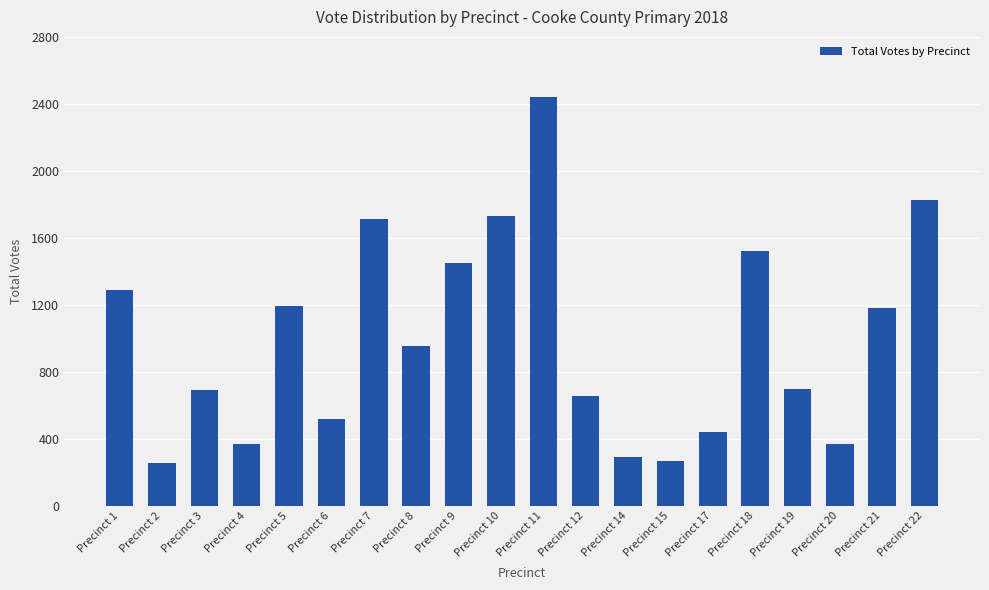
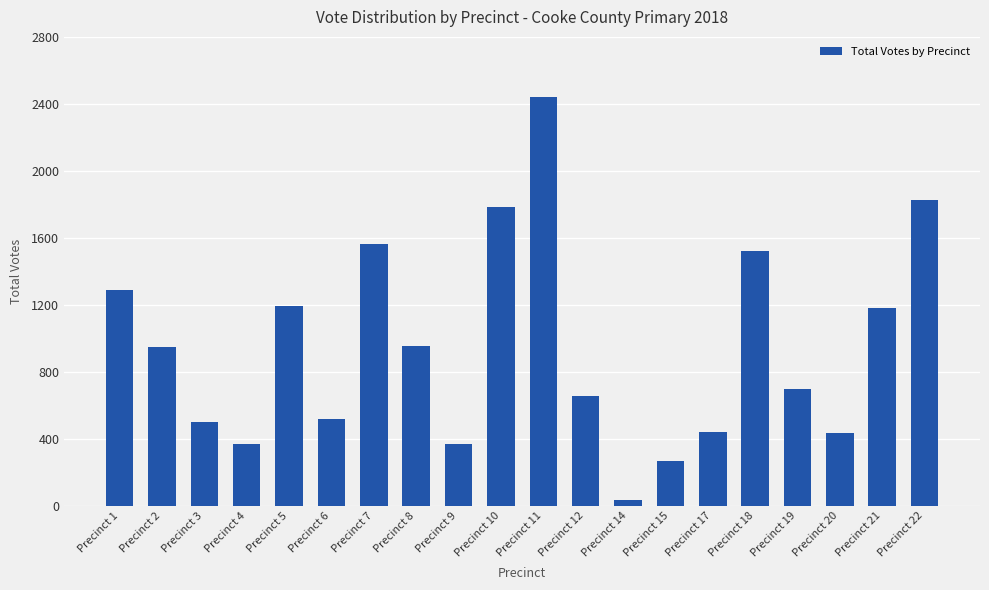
Precinct 2: 260 -> 950
Precinct 3: 690 -> 500
Precinct 7: 1720 -> 1560
Precinct 9: 1450 -> 370
Precinct 10: 1730 -> 1780
Precinct 14: 290 -> 40
Precinct 20: 370 -> 430
